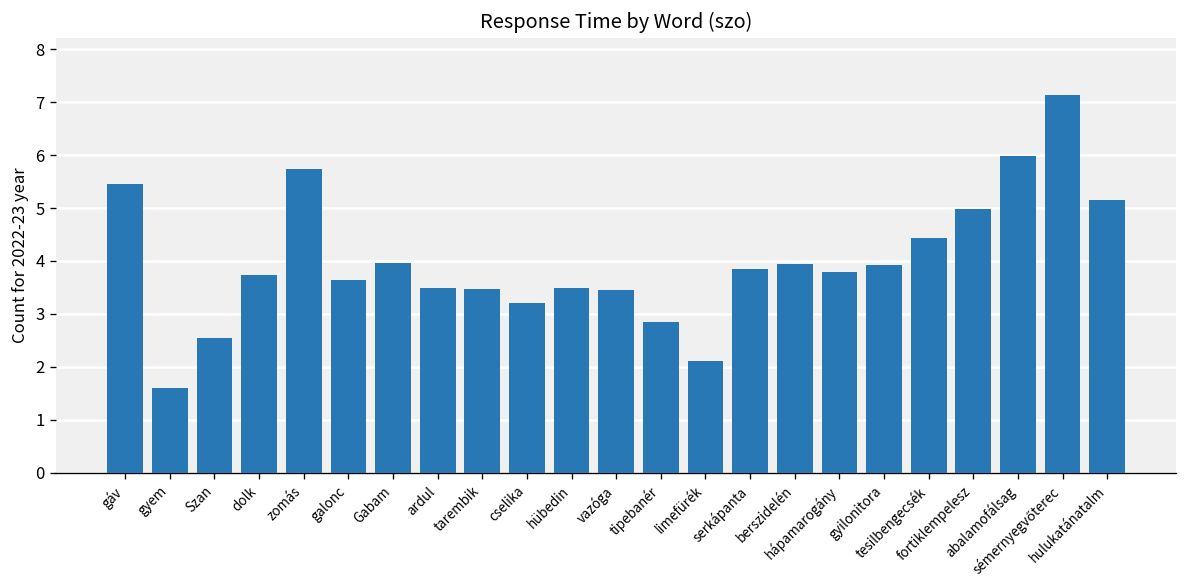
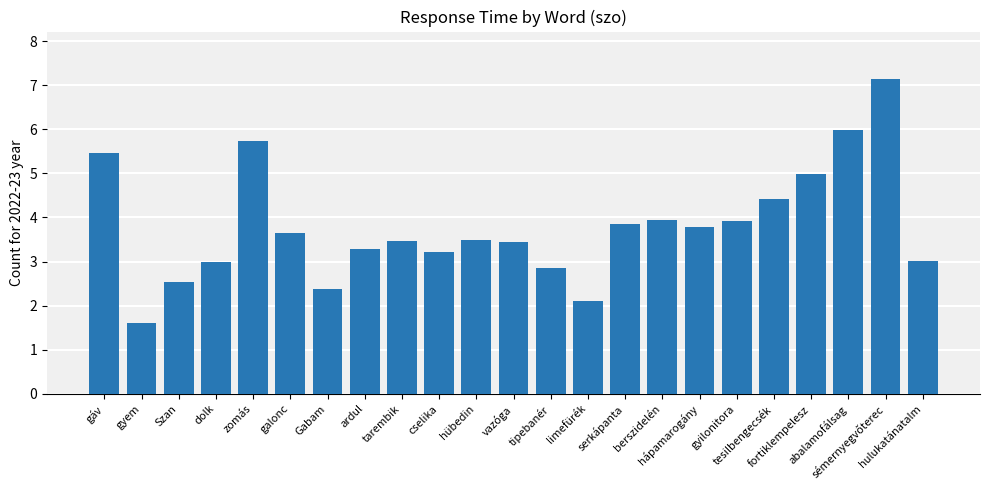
dolk: 3.7 -> 3.0
Gabam: 4.0 -> 2.4
ardul: 3.5 -> 3.3
hulukatánatalm: 5.2 -> 3.0
